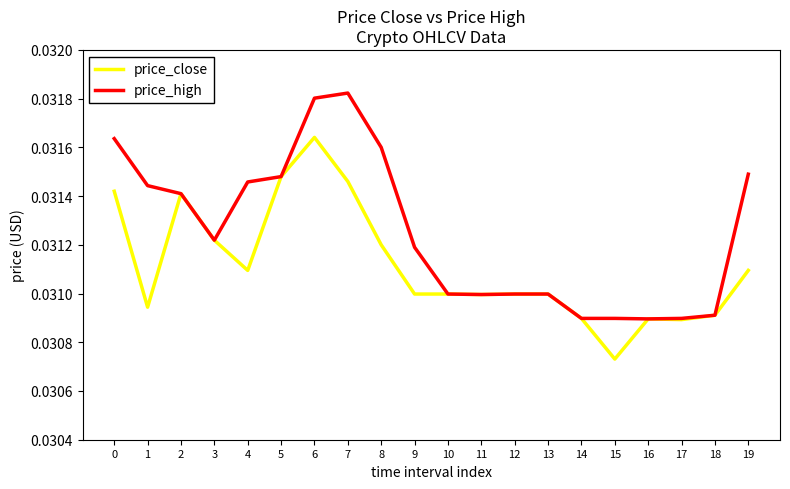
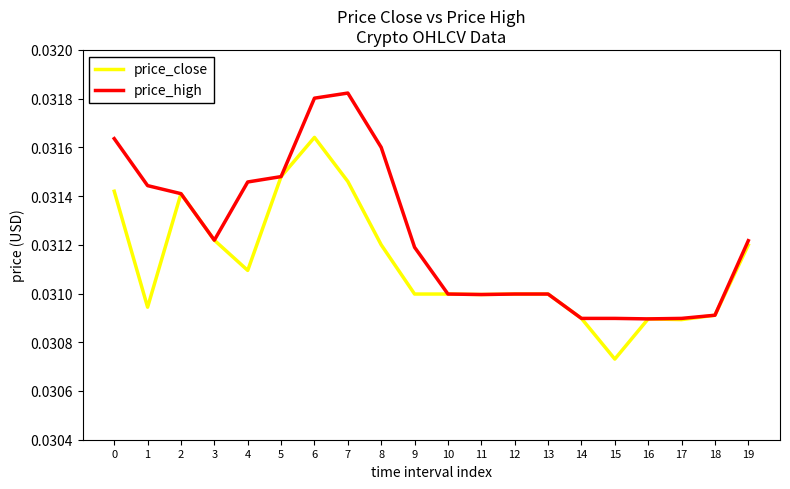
price_close, 19: 0.03110 -> 0.03120
price_high, 19: 0.03149 -> 0.03122
